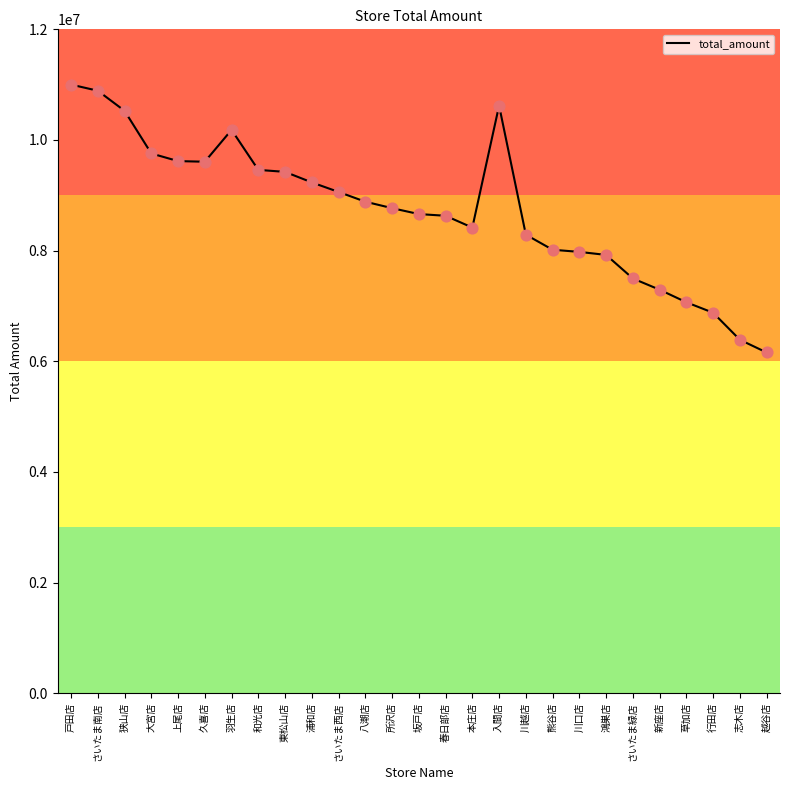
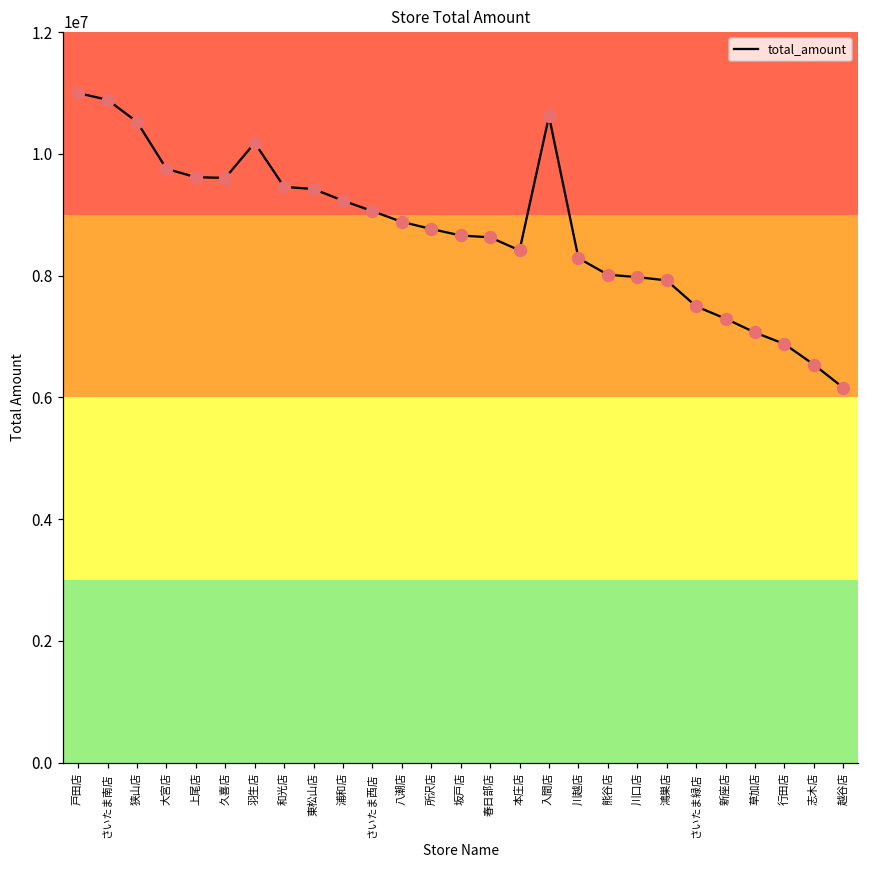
志木店: 6400000 -> 6500000
